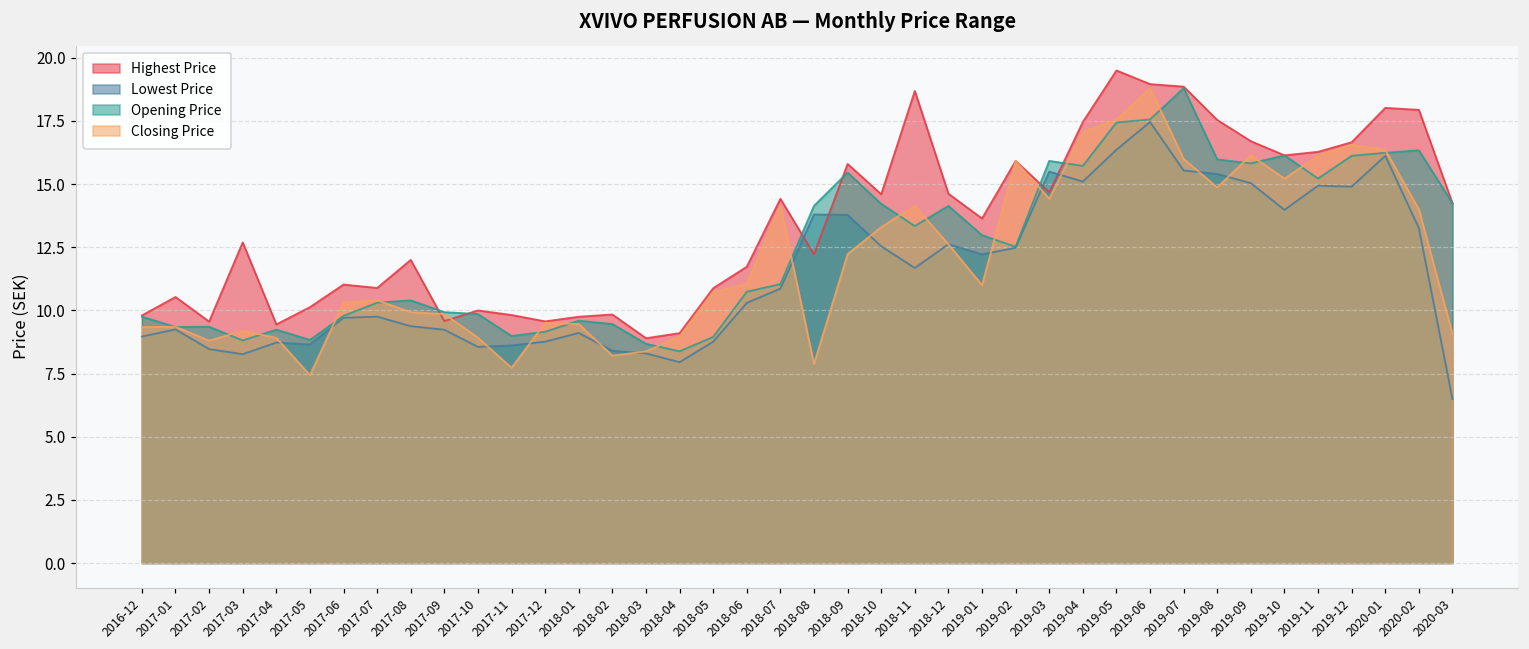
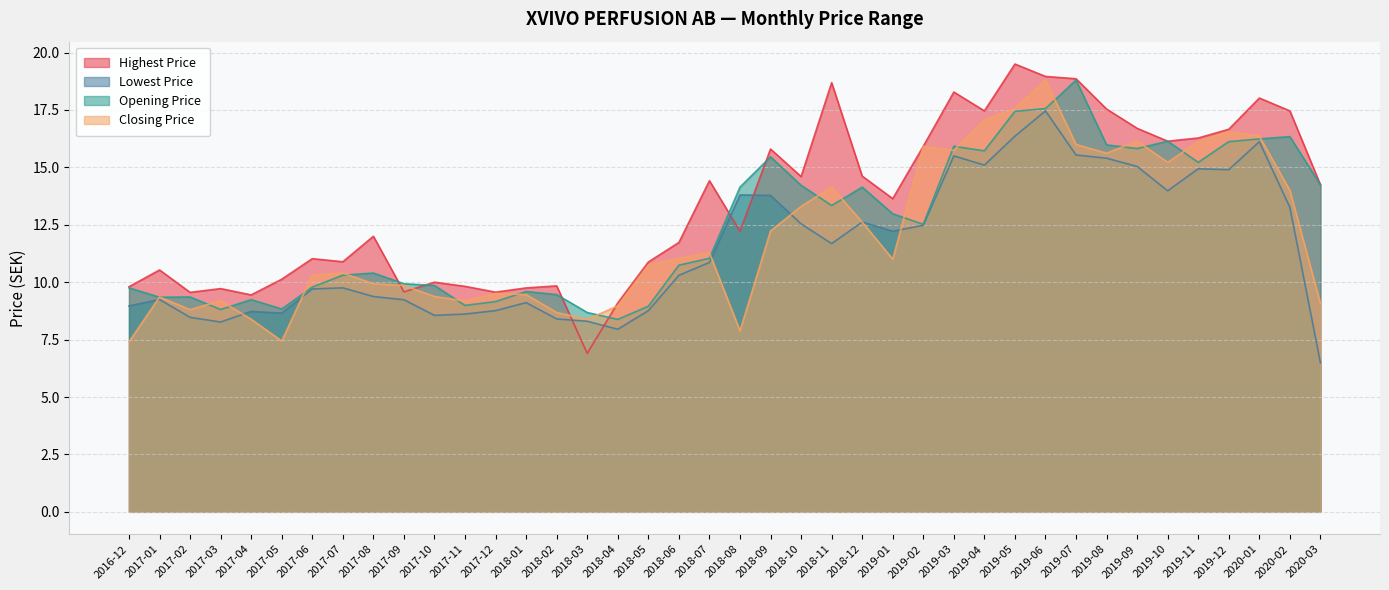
Closing Price, 2016-12: 9.3 -> 7.4
Highest Price, 2017-03: 12.7 -> 9.7
Closing Price, 2017-04: 8.9 -> 8.4
Closing Price, 2017-10: 8.9 -> 9.4
Closing Price, 2017-11: 7.7 -> 9.2
Closing Price, 2018-02: 8.2 -> 8.7
Highest Price, 2018-03: 8.9 -> 6.9
Closing Price, 2018-07: 14.1 -> 11.3
Highest Price, 2019-03: 14.7 -> 18.3
Closing Price, 2019-03: 14.4 -> 15.7
Closing Price, 2019-08: 14.9 -> 15.6
Highest Price, 2020-02: 17.9 -> 17.5
